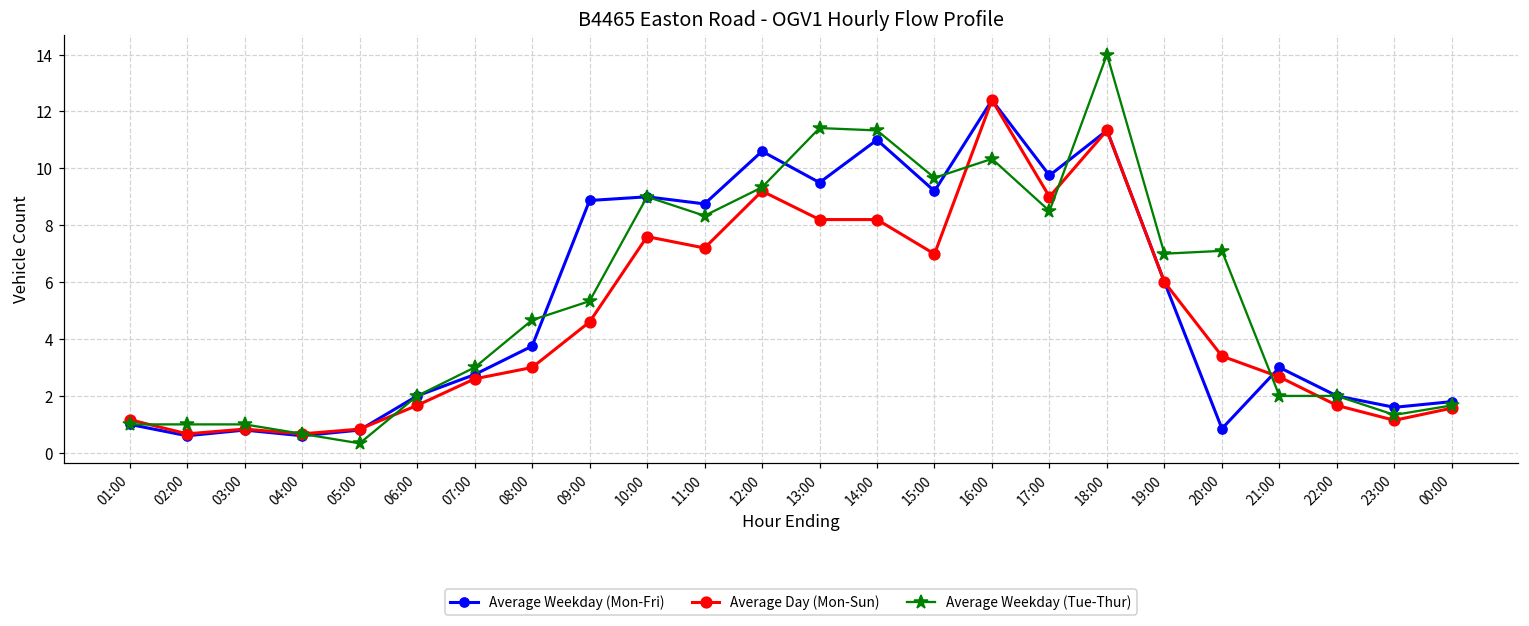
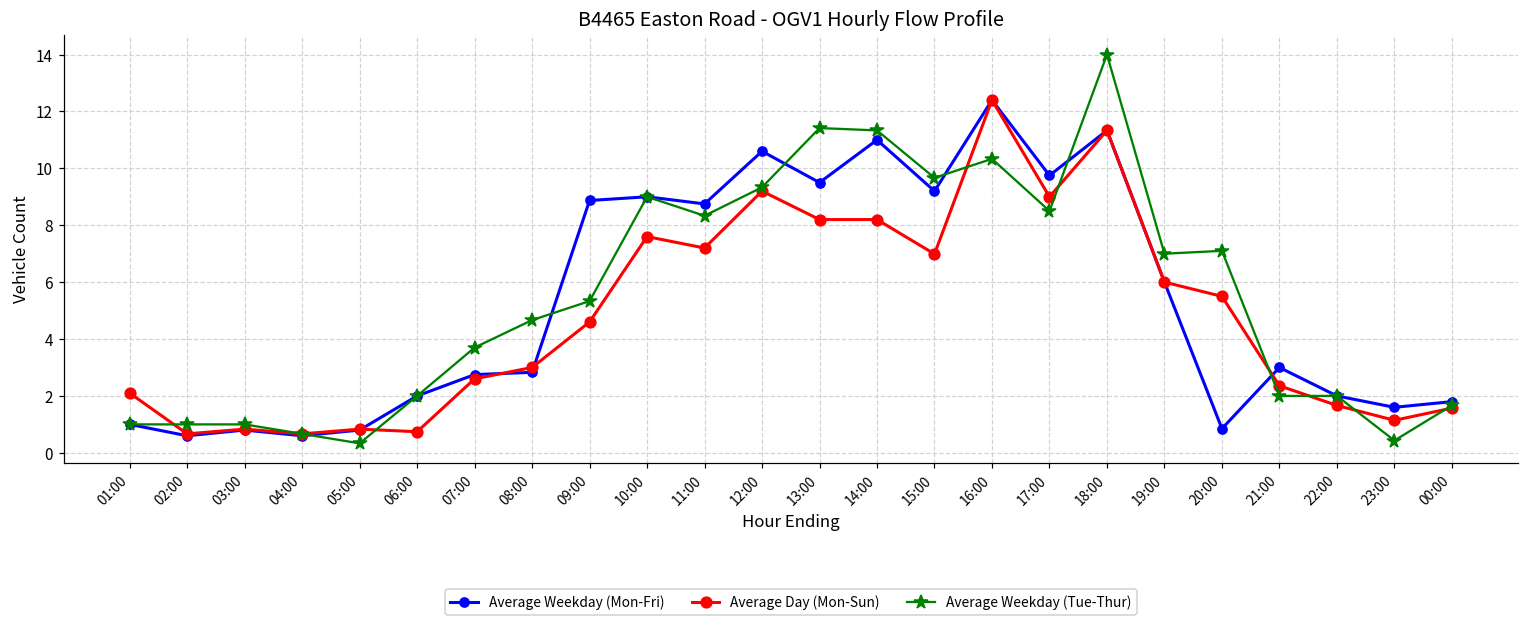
Average Day (Mon-Sun), 01:00: 1.2 -> 2.1
Average Day (Mon-Sun), 06:00: 1.7 -> 0.7
Average Weekday (Tue-Thur), 07:00: 3.0 -> 3.7
Average Weekday (Mon-Fri), 08:00: 3.8 -> 2.8
Average Day (Mon-Sun), 20:00: 3.4 -> 5.5
Average Day (Mon-Sun), 21:00: 2.7 -> 2.4
Average Weekday (Tue-Thur), 23:00: 1.3 -> 0.4
